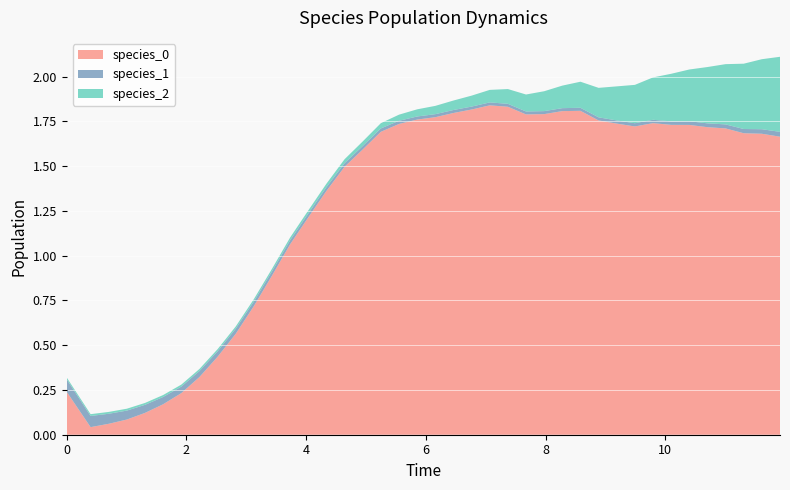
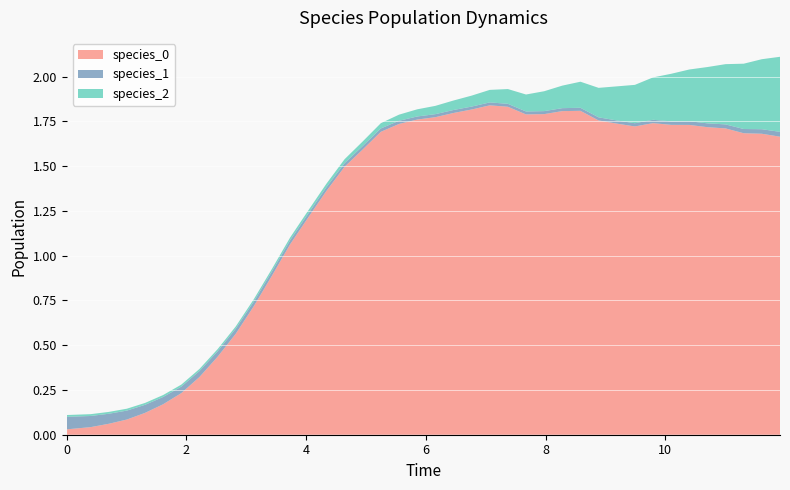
species_0, 0: 0.24 -> 0.03
